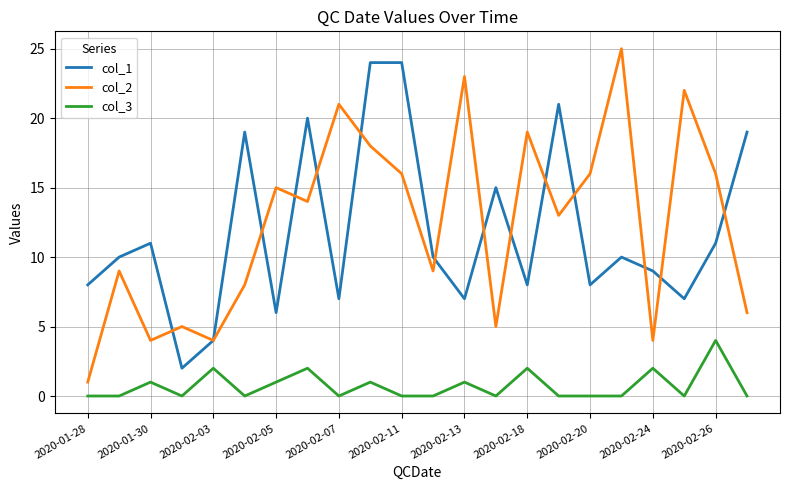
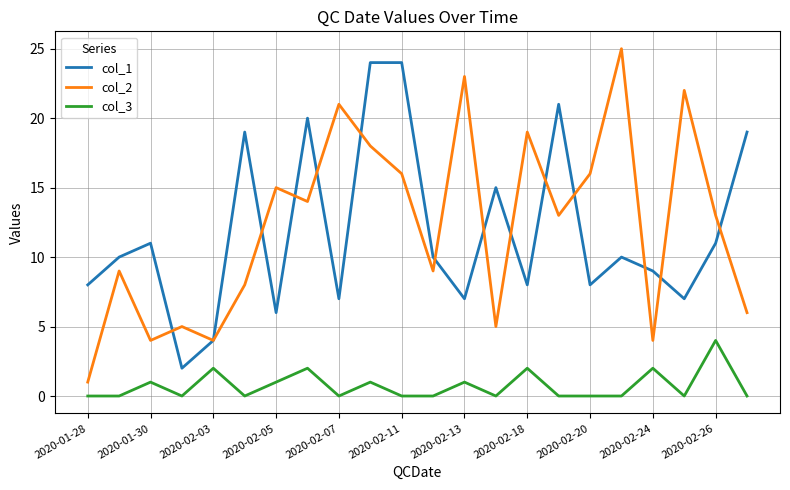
col_2, 2020-02-26: 16 -> 13
